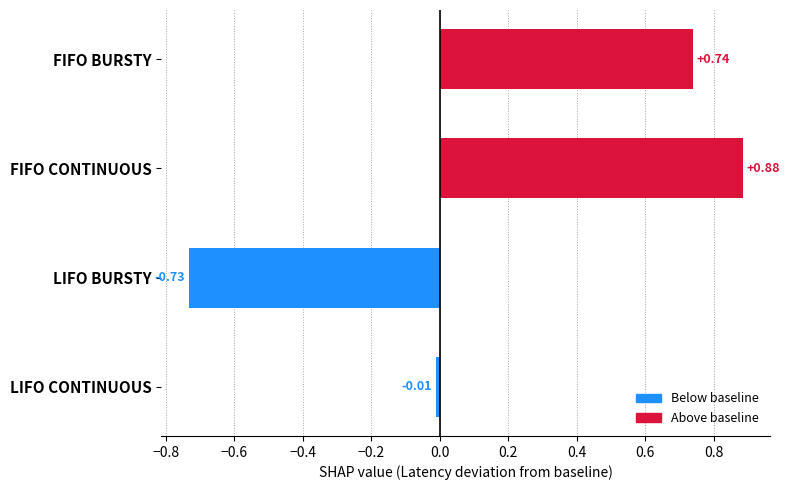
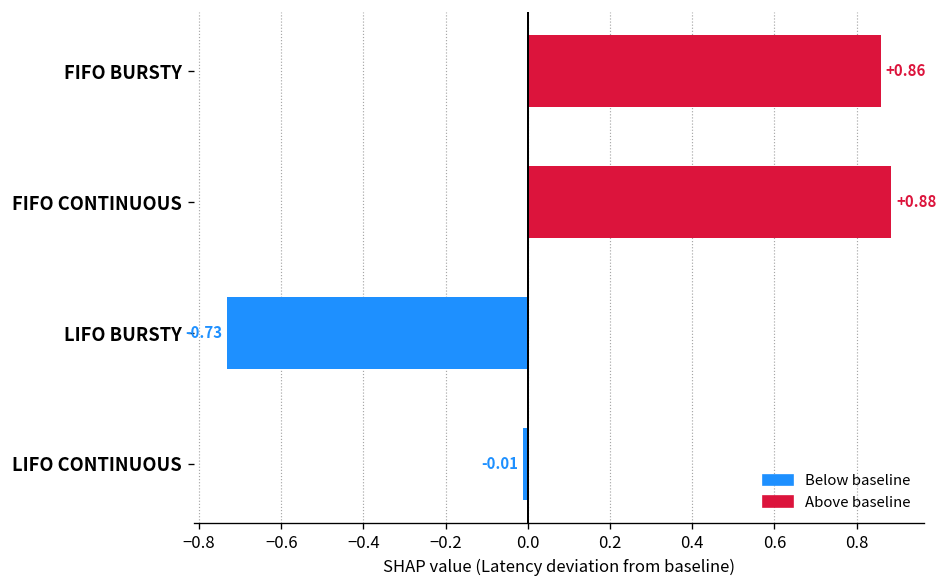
FIFO BURSTY: +0.74 -> +0.86
